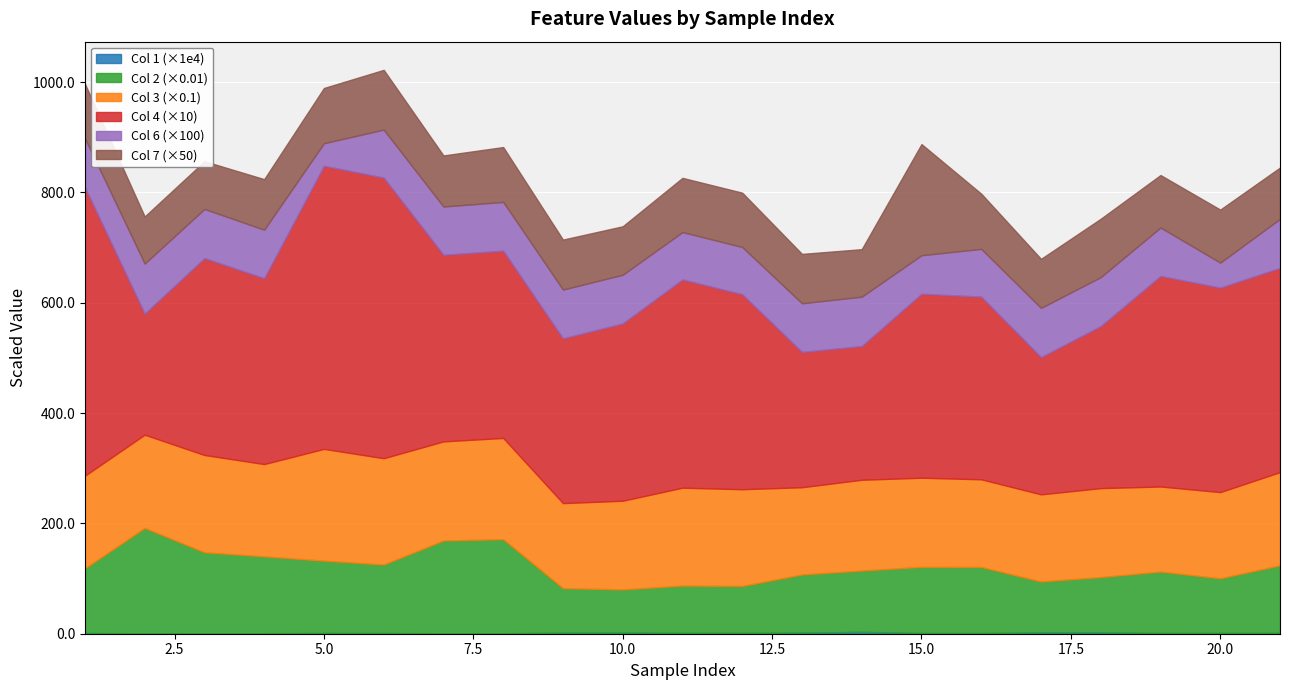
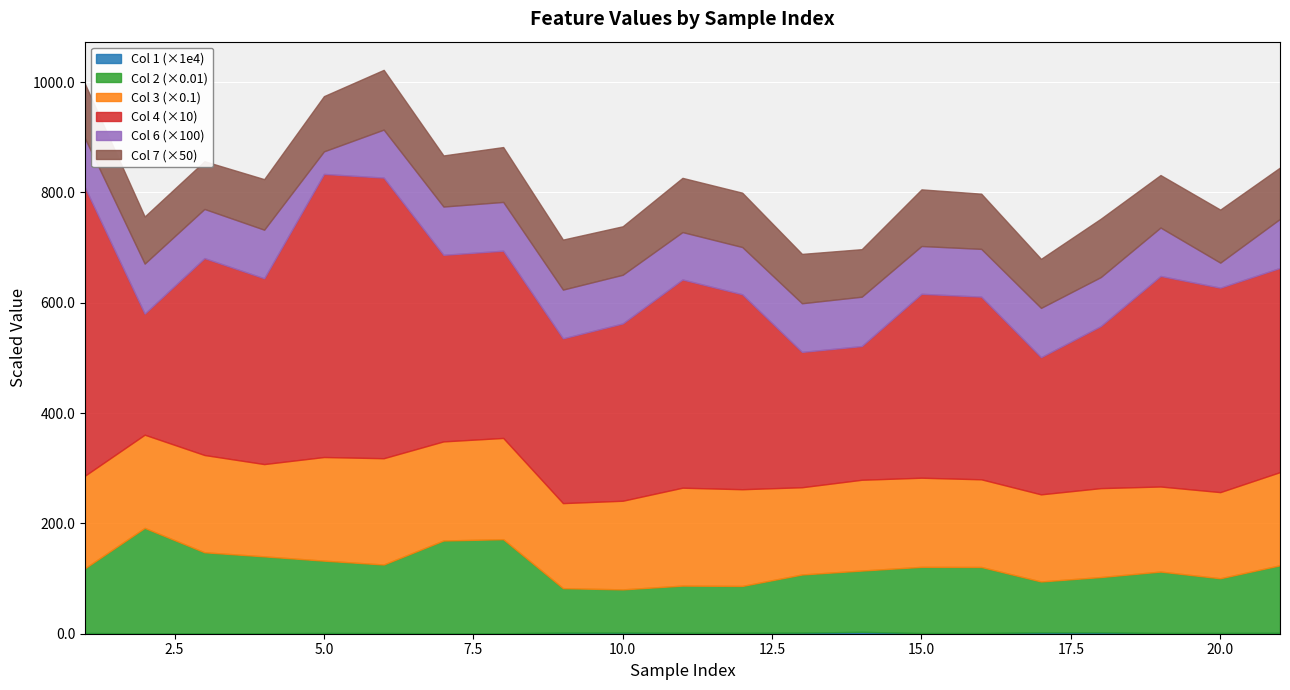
Col 3 (×0.1), 5.0: 200 -> 190
Col 6 (×100), 15.0: 70 -> 90
Col 7 (×50), 15.0: 200 -> 100
